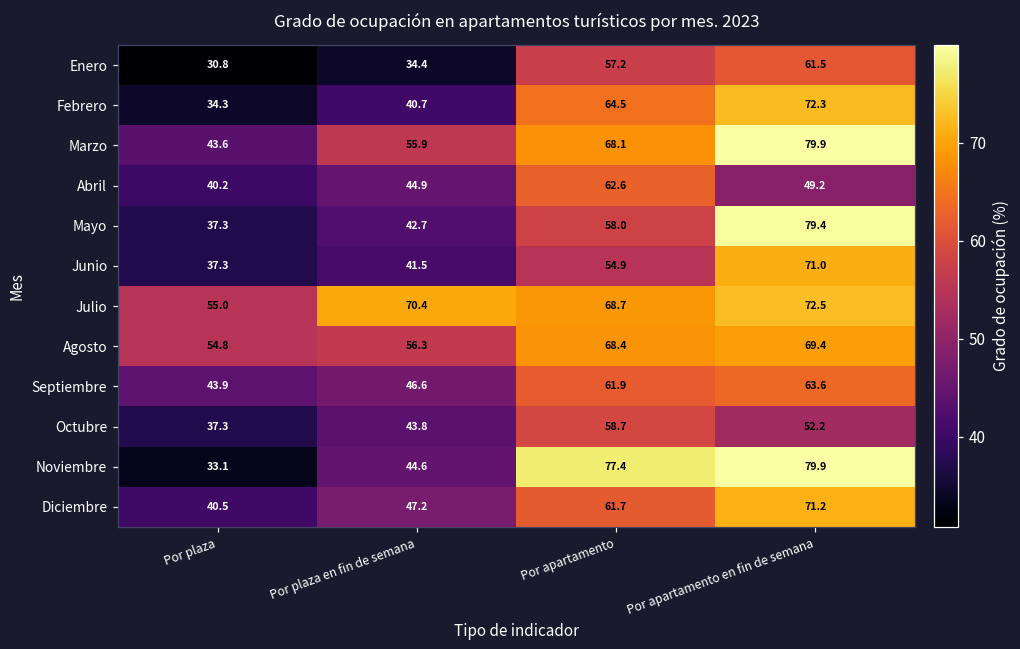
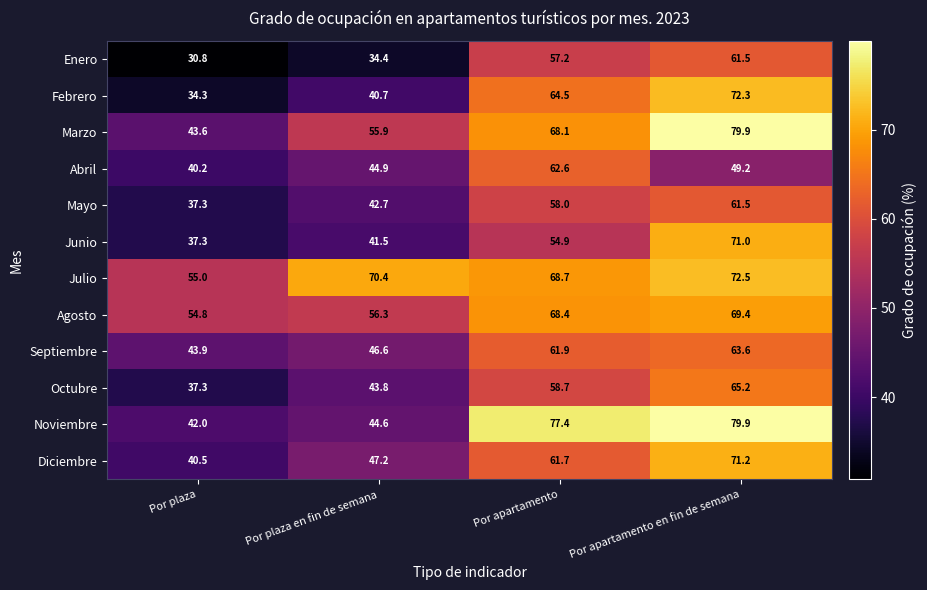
Mayo, Por apartamento en fin de semana: 79.4 -> 61.5
Octubre, Por apartamento en fin de semana: 52.2 -> 65.2
Noviembre, Por plaza: 33.1 -> 42.0
